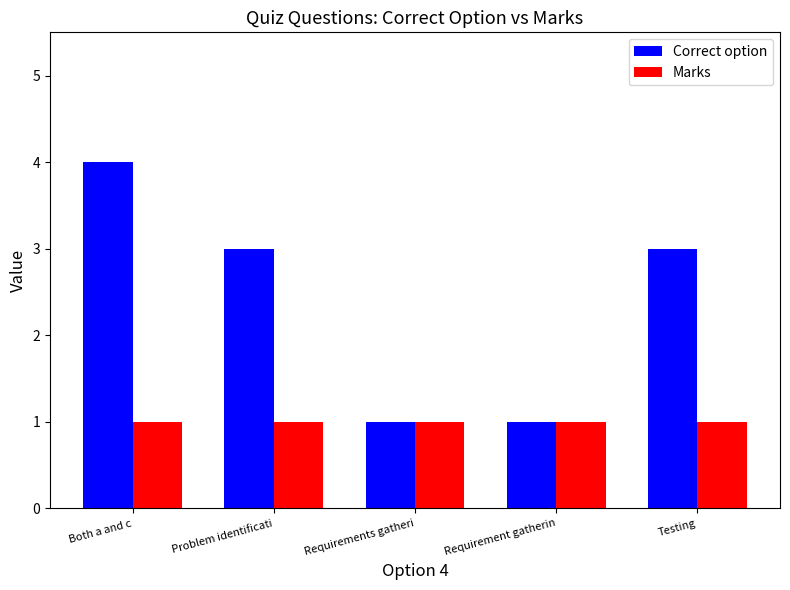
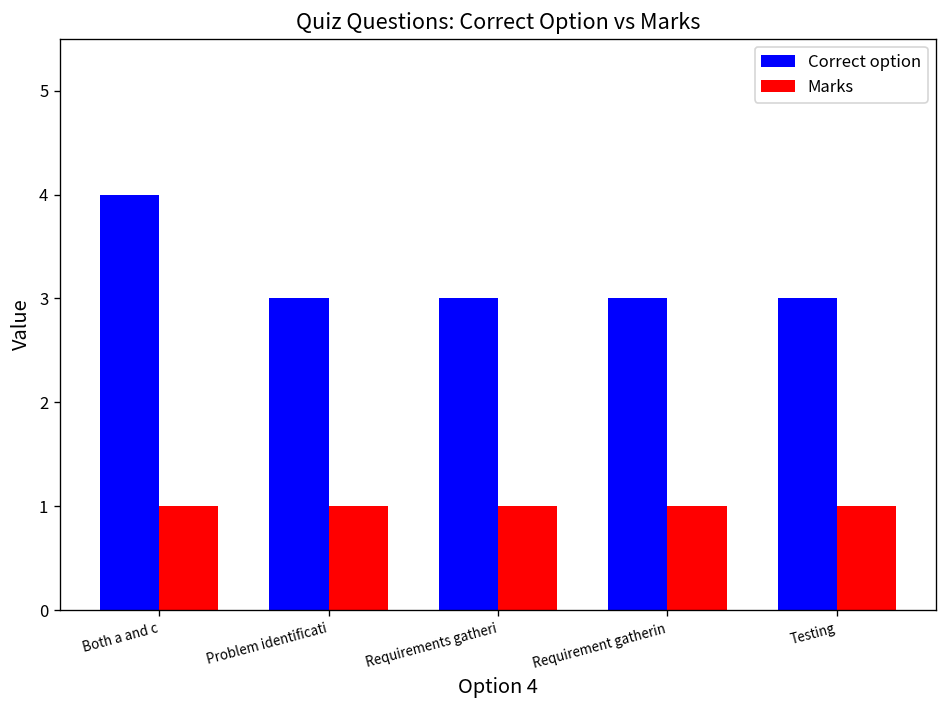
Correct option, Requirements gatheri: 1 -> 3
Correct option, Requirement gatherin: 1 -> 3
